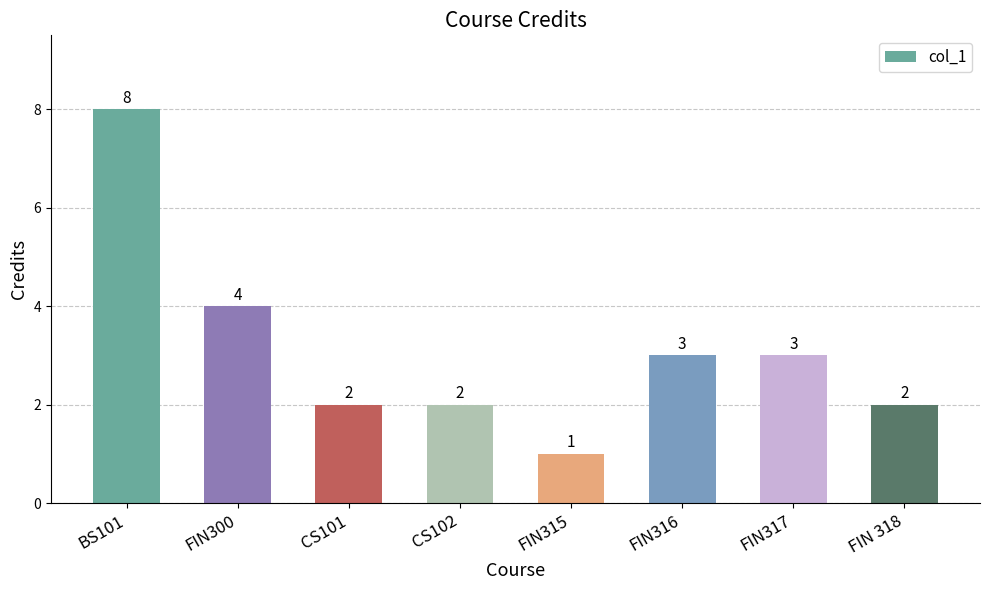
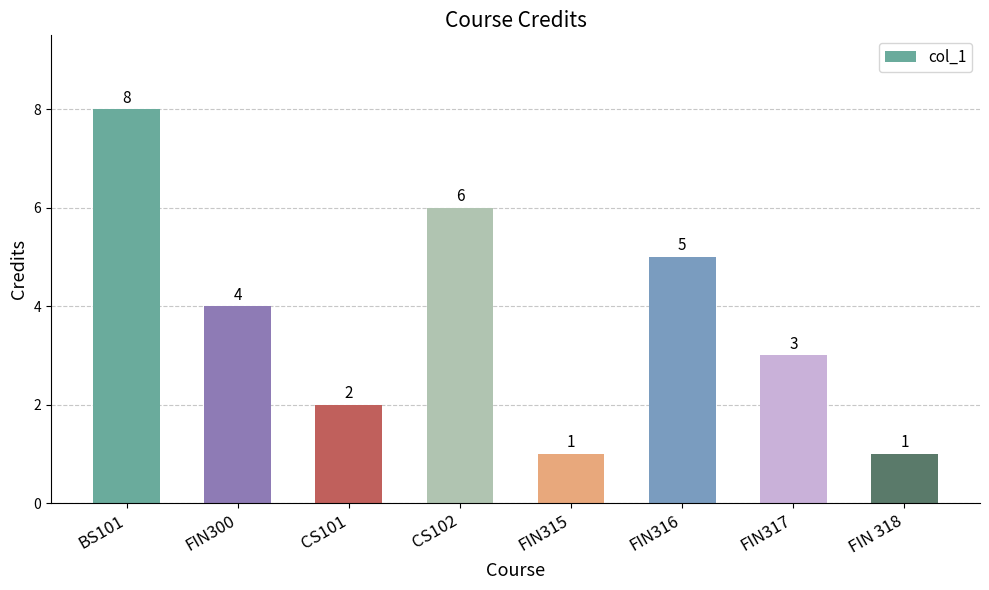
CS102: 2 -> 6
FIN316: 3 -> 5
FIN 318: 2 -> 1
